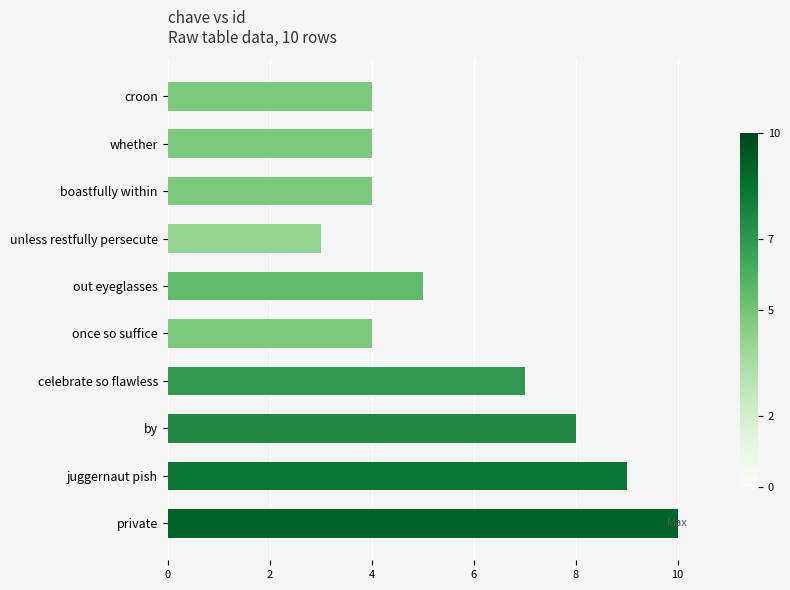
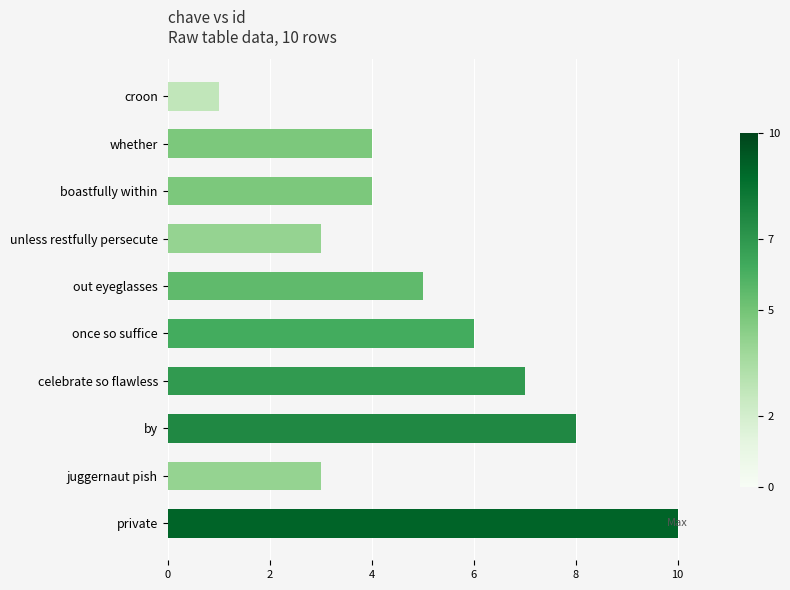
croon: 4 -> 1
once so suffice: 4 -> 6
juggernaut pish: 9 -> 3
